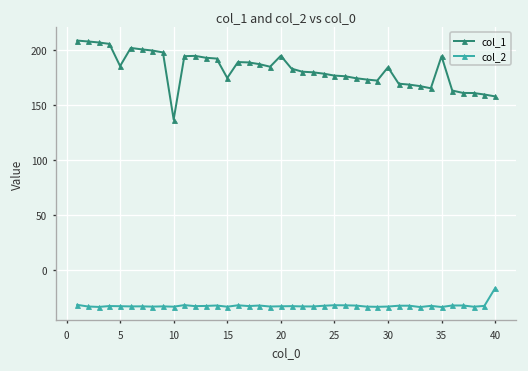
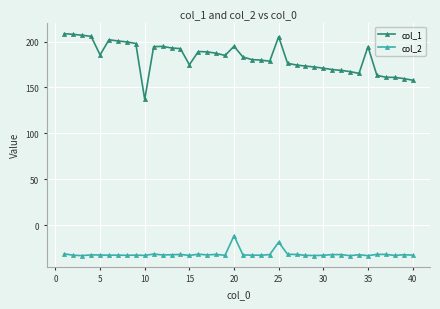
col_2, 20: -30 -> -10
col_1, 25: 180 -> 210
col_2, 25: -30 -> -20
col_1, 30: 180 -> 170
col_2, 40: -20 -> -30
